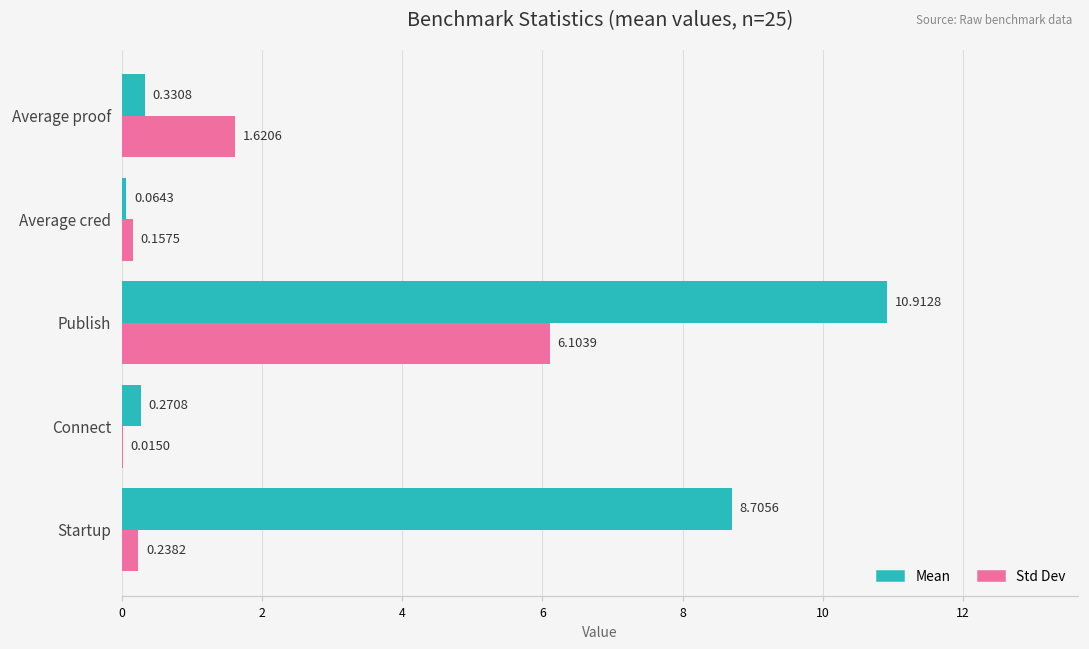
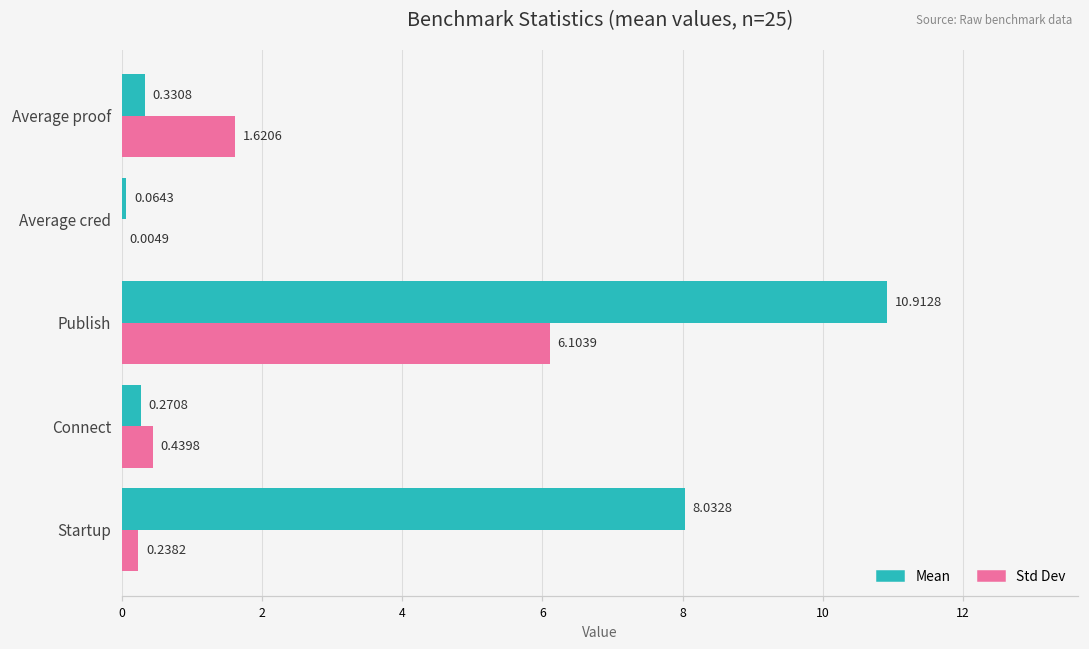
Std Dev, Average cred: 0.1575 -> 0.0049
Std Dev, Connect: 0.0150 -> 0.4398
Mean, Startup: 8.7056 -> 8.0328
